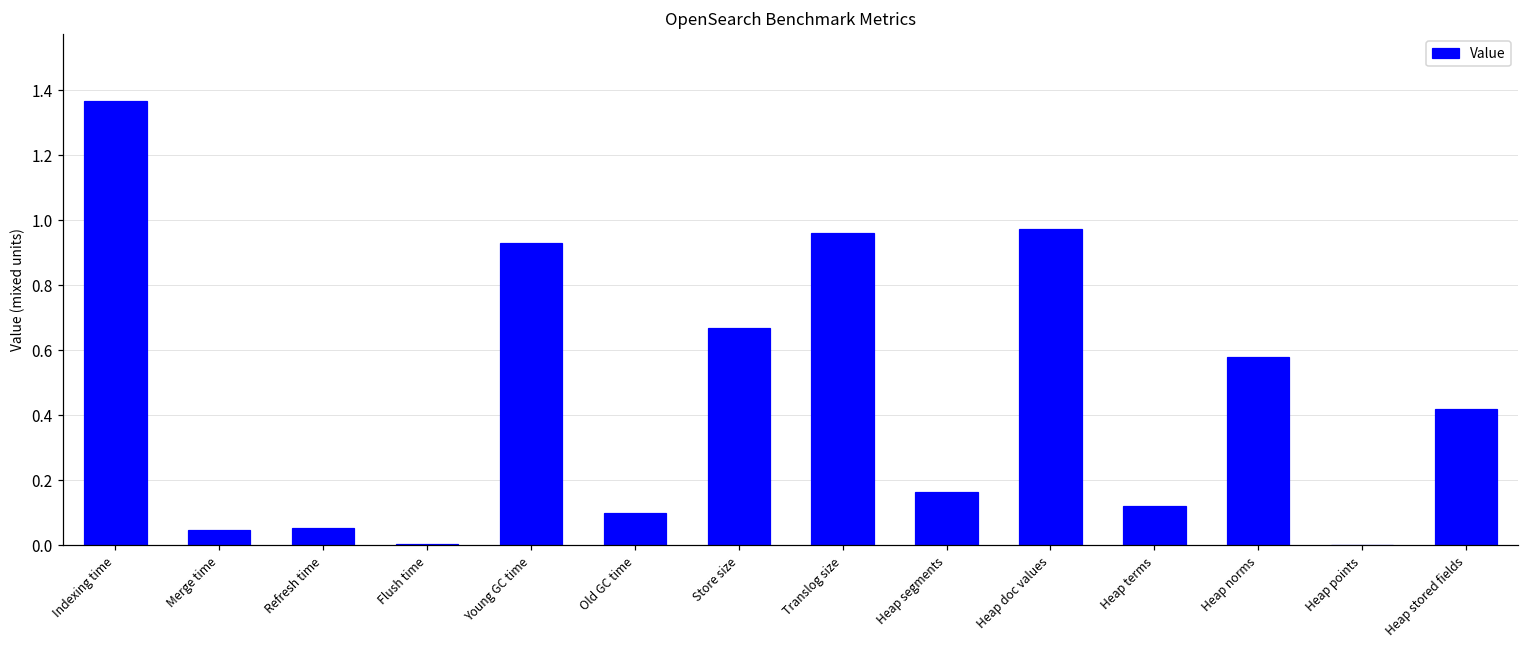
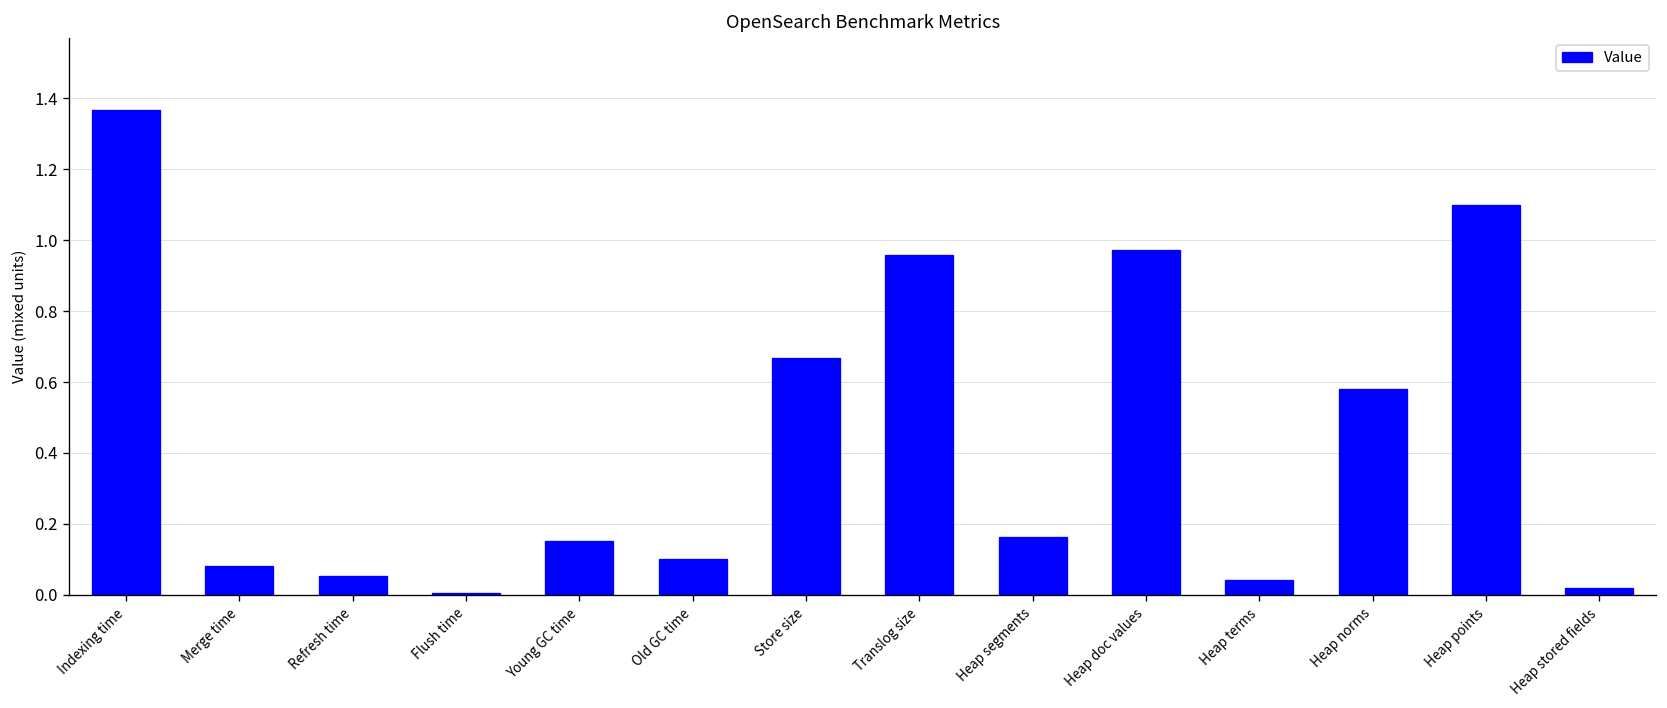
Merge time: 0.05 -> 0.08
Young GC time: 0.93 -> 0.15
Heap terms: 0.12 -> 0.04
Heap points: 0.0 -> 1.1
Heap stored fields: 0.42 -> 0.02
